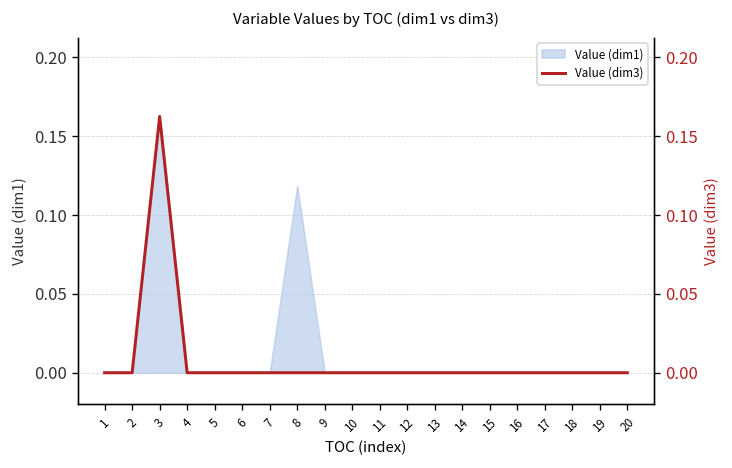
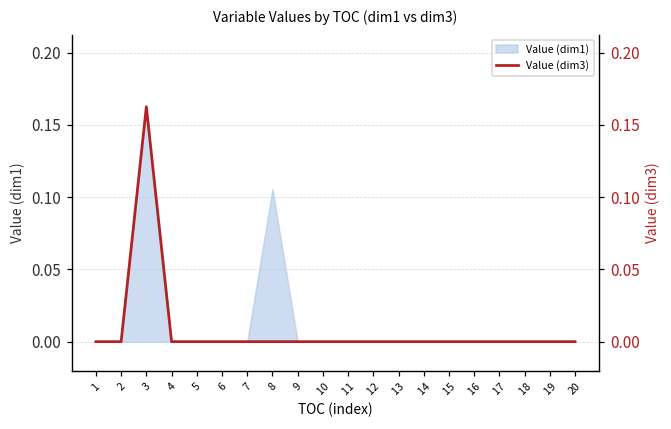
Value (dim1), 8: 0.118 -> 0.105
